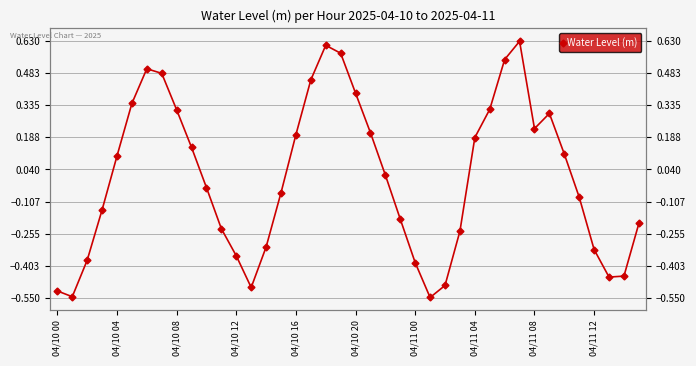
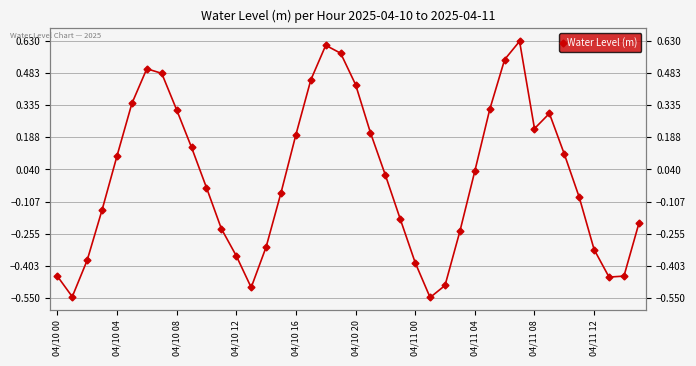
04/10 00: -0.52 -> -0.45
04/10 20: 0.39 -> 0.43
04/11 04: 0.19 -> 0.03
